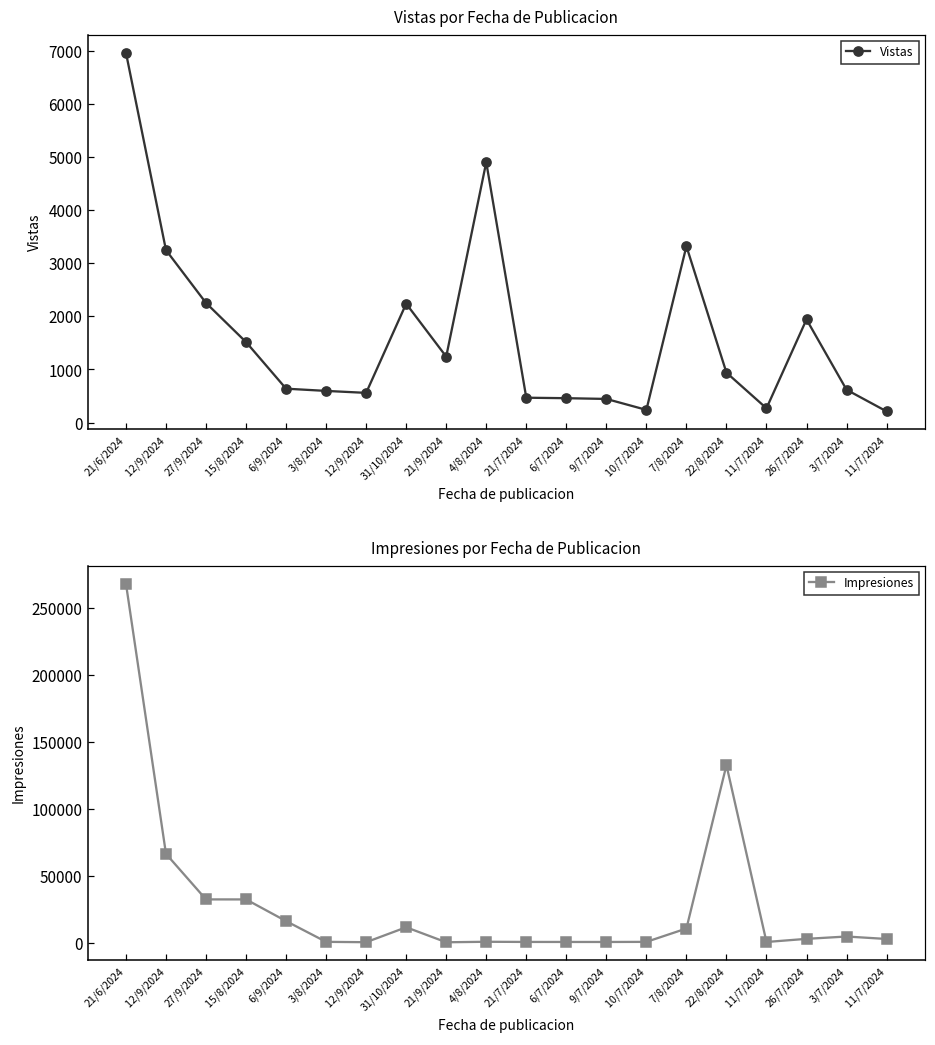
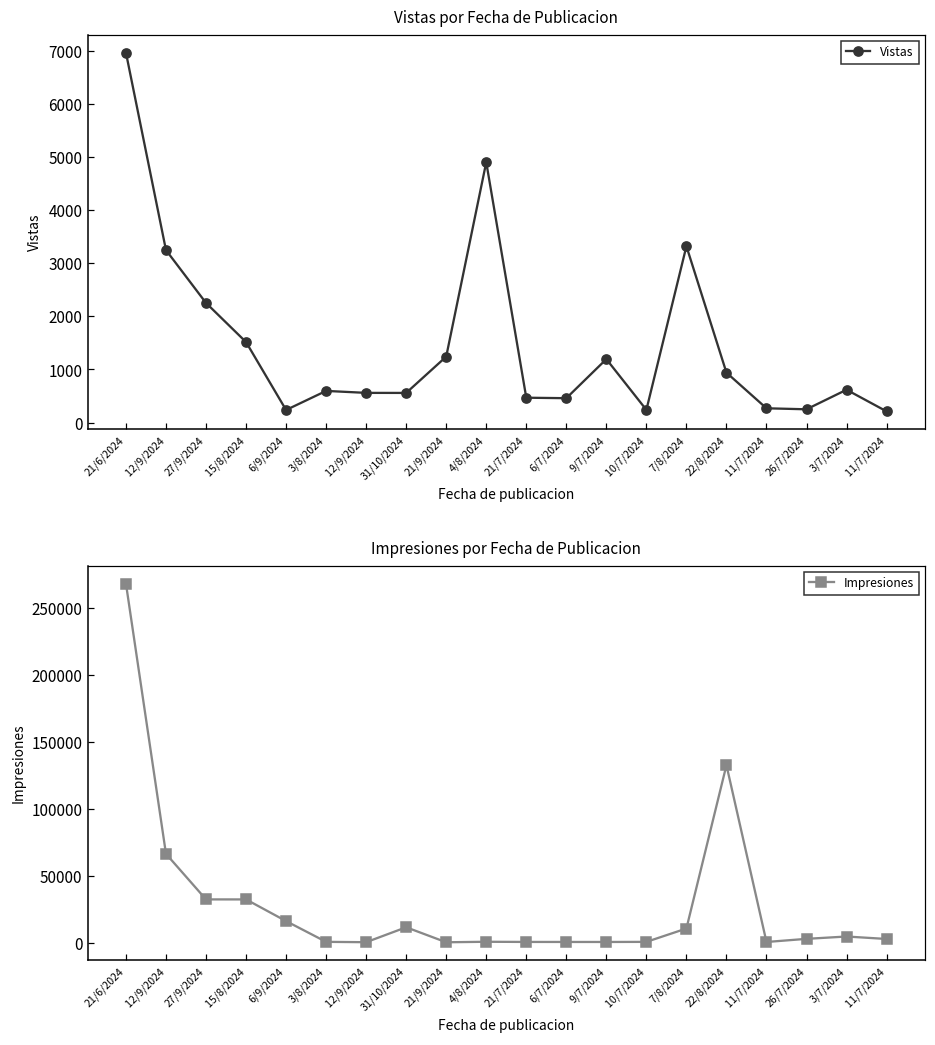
Vistas por Fecha de Publicacion, 6/9/2024: 600 -> 200
Vistas por Fecha de Publicacion, 31/10/2024: 2200 -> 600
Vistas por Fecha de Publicacion, 9/7/2024: 400 -> 1200
Vistas por Fecha de Publicacion, 26/7/2024: 1900 -> 300
